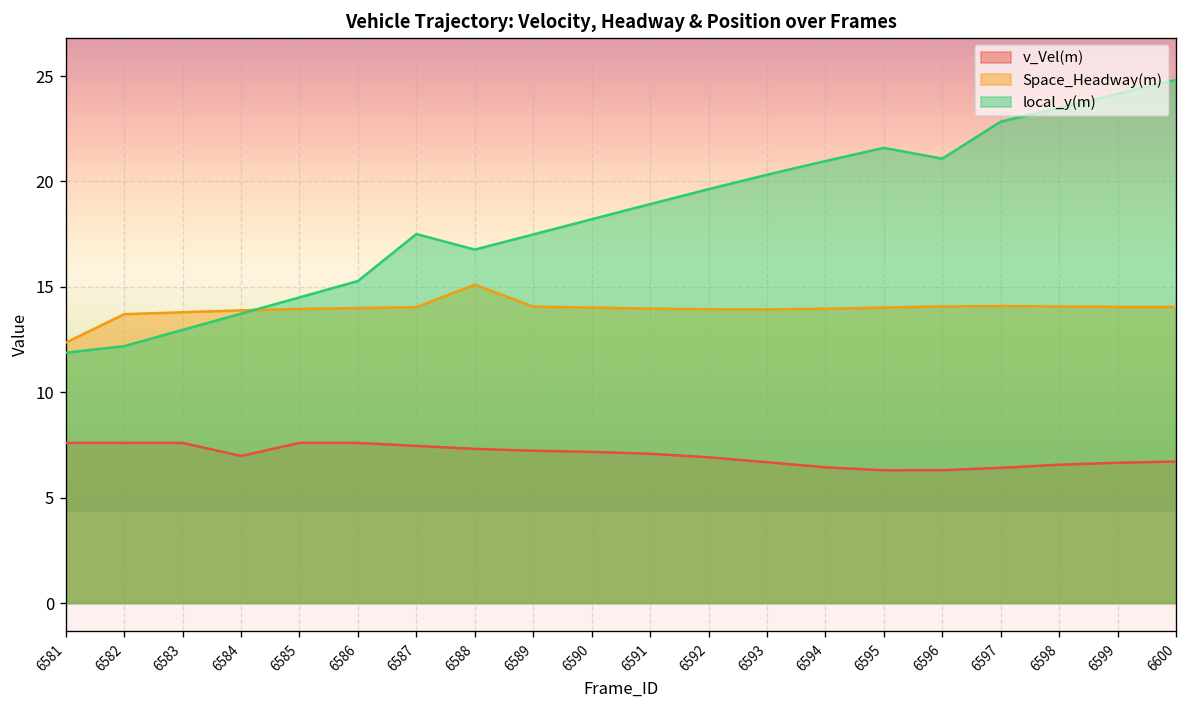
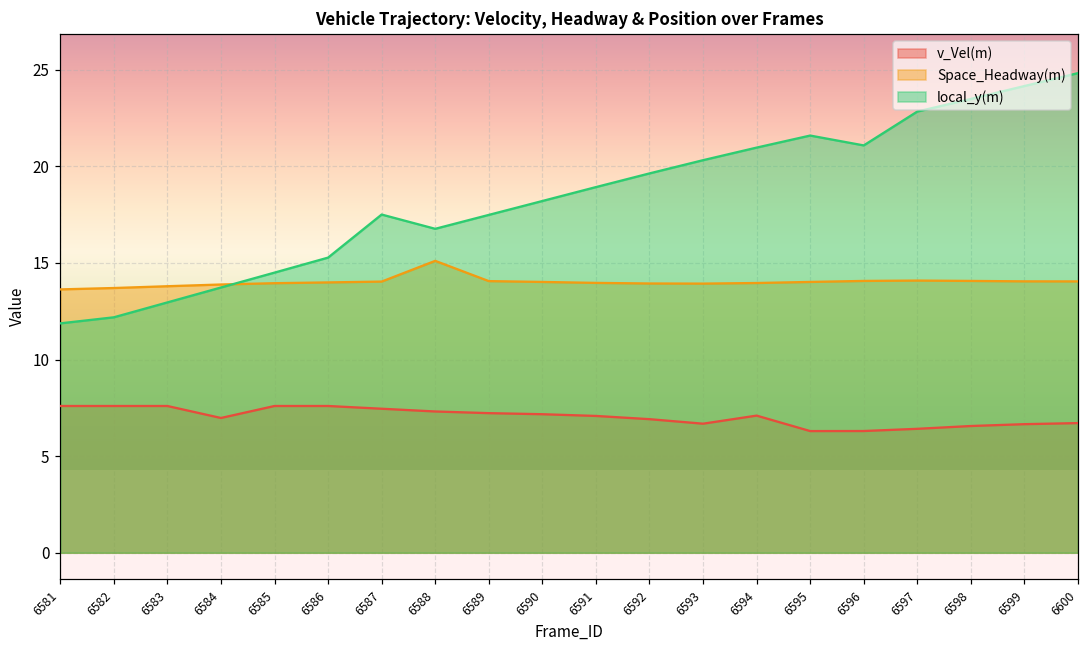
Space_Headway(m), 6581: 12.4 -> 13.6
v_Vel(m), 6594: 6.4 -> 7.1
